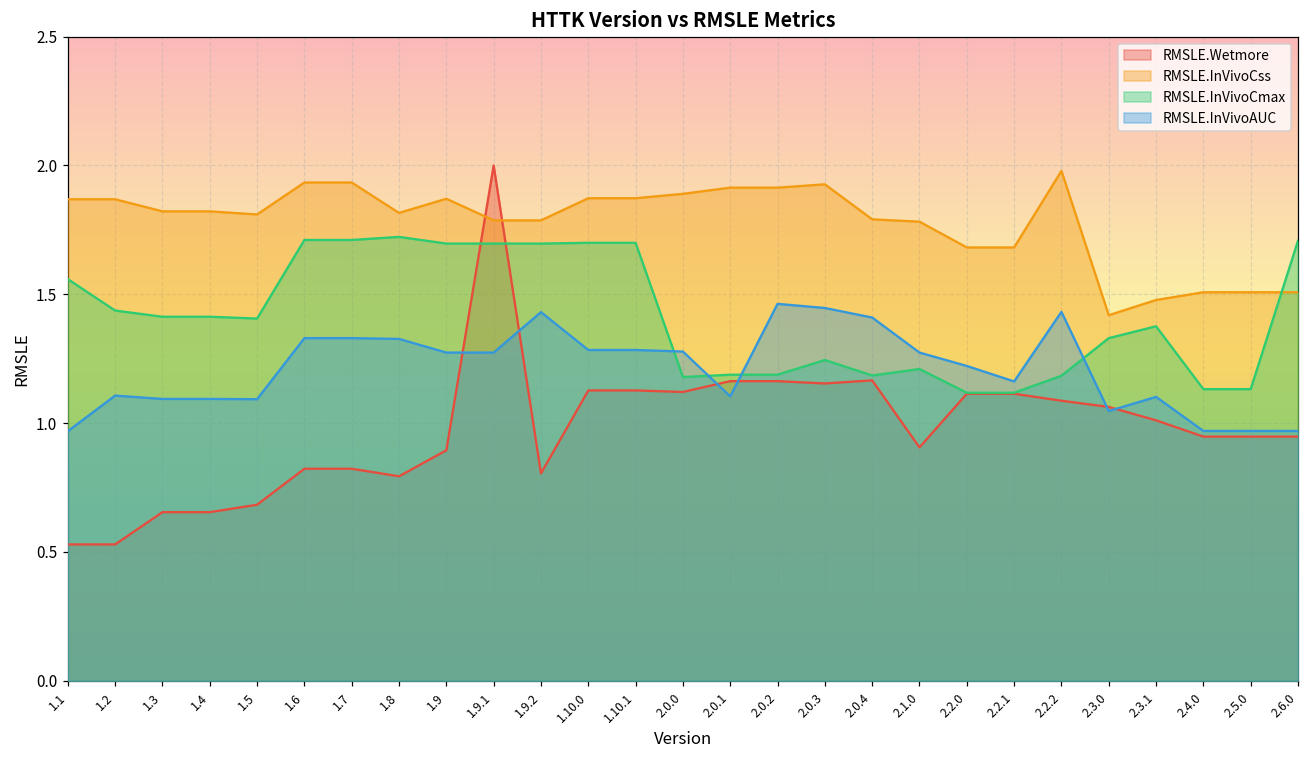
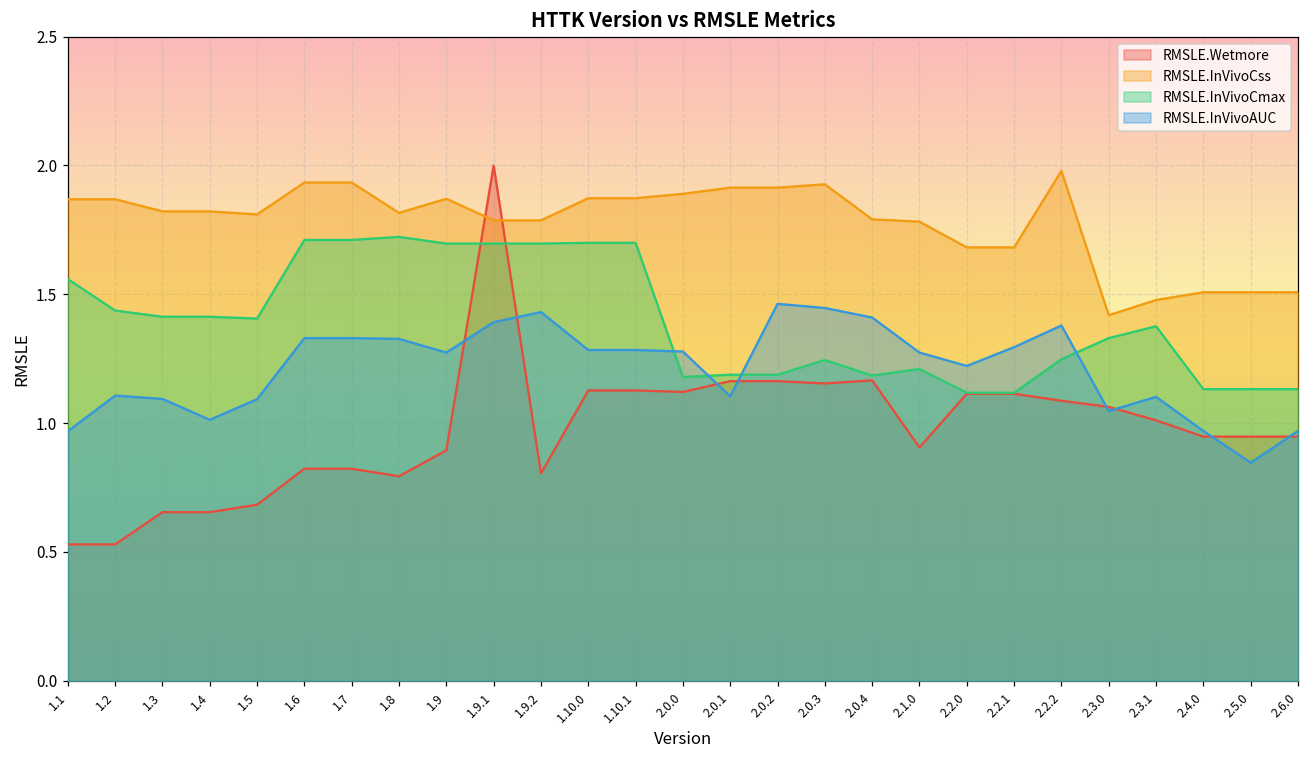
RMSLE.InVivoAUC, 1.4: 1.09 -> 1.01
RMSLE.InVivoAUC, 1.9.1: 1.27 -> 1.39
RMSLE.InVivoAUC, 2.2.1: 1.16 -> 1.30
RMSLE.InVivoCmax, 2.2.2: 1.18 -> 1.25
RMSLE.InVivoAUC, 2.2.2: 1.43 -> 1.38
RMSLE.InVivoAUC, 2.5.0: 0.97 -> 0.85
RMSLE.InVivoCmax, 2.6.0: 1.71 -> 1.13
